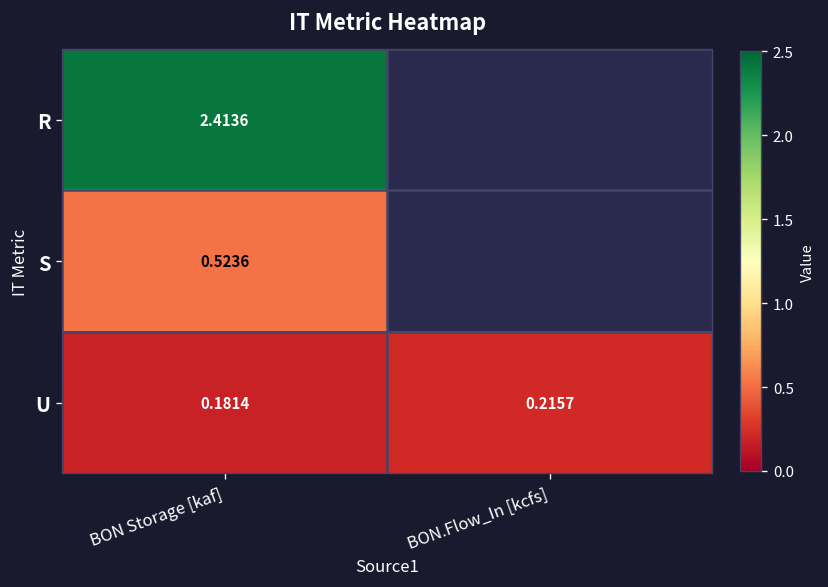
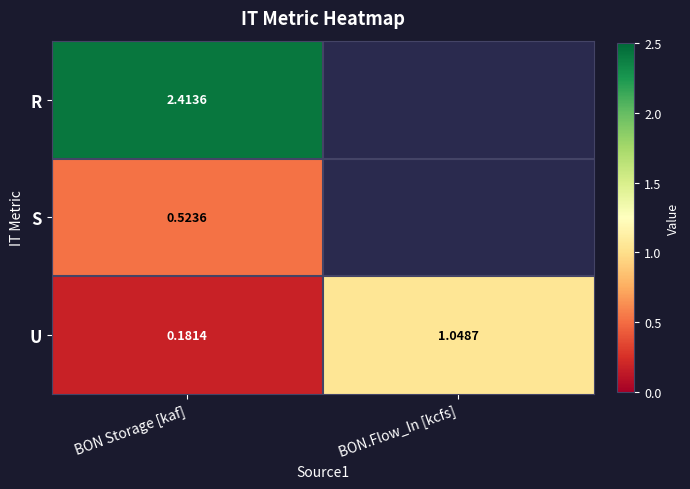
U, BON.Flow_In [kcfs]: 0.2157 -> 1.0487
